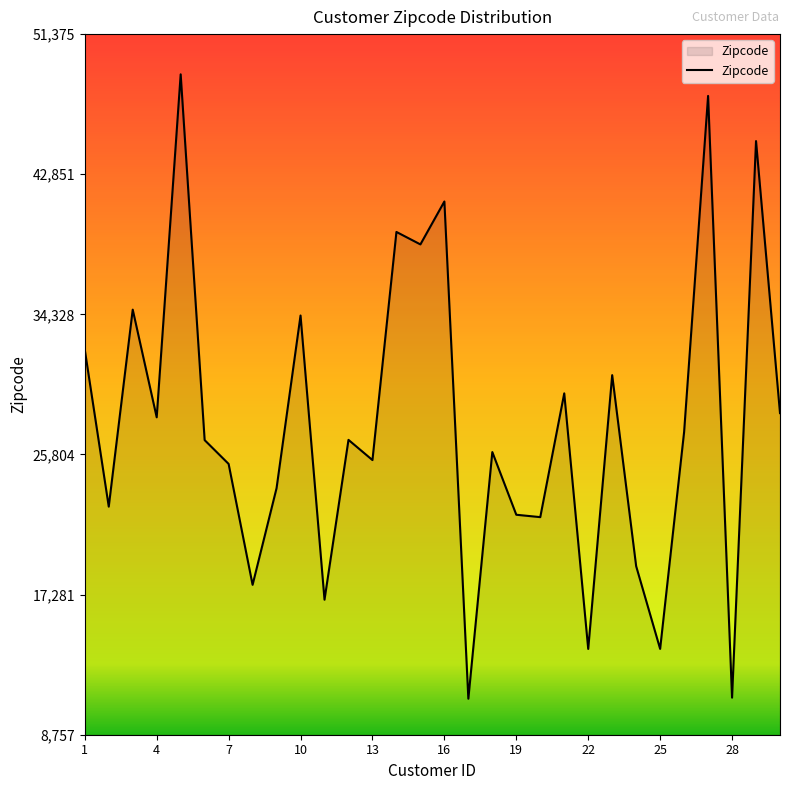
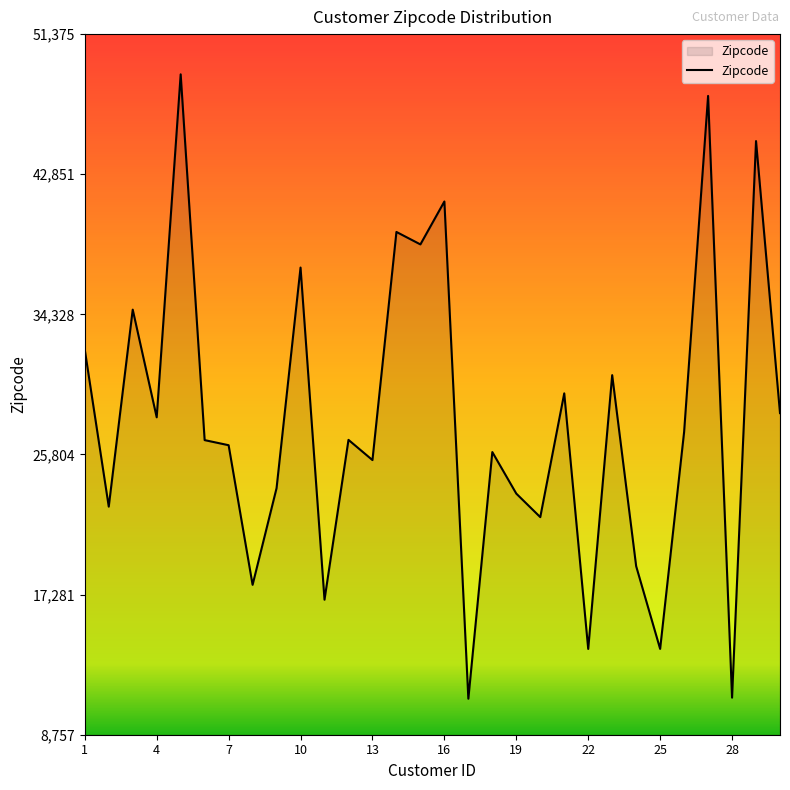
7: 25,200 -> 26,400
10: 34,300 -> 37,200
19: 22,100 -> 23,400
